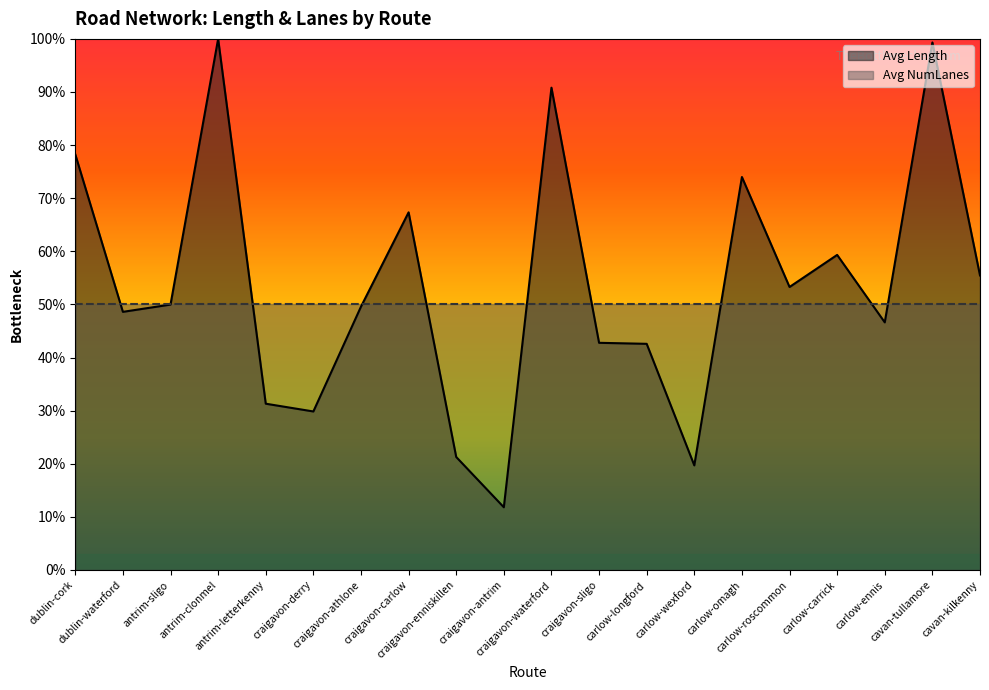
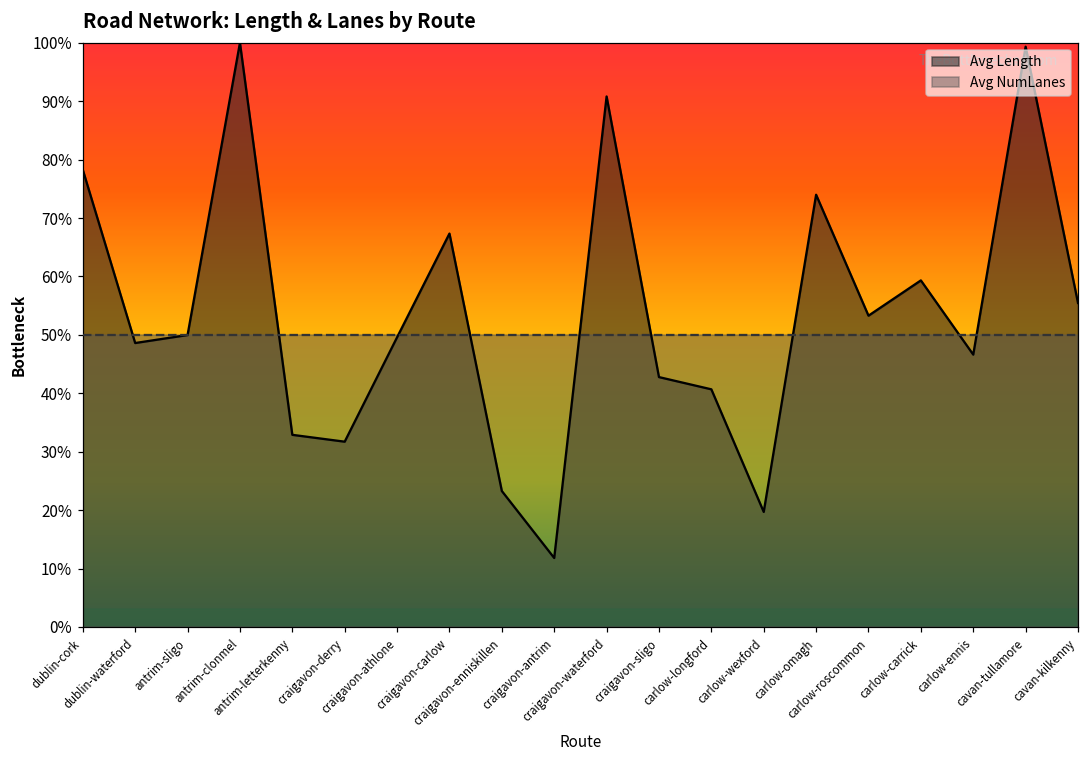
Avg Length, antrim-letterkenny: 31% -> 33%
Avg Length, craigavon-derry: 30% -> 32%
Avg Length, craigavon-enniskillen: 21% -> 23%
Avg Length, carlow-longford: 43% -> 41%
